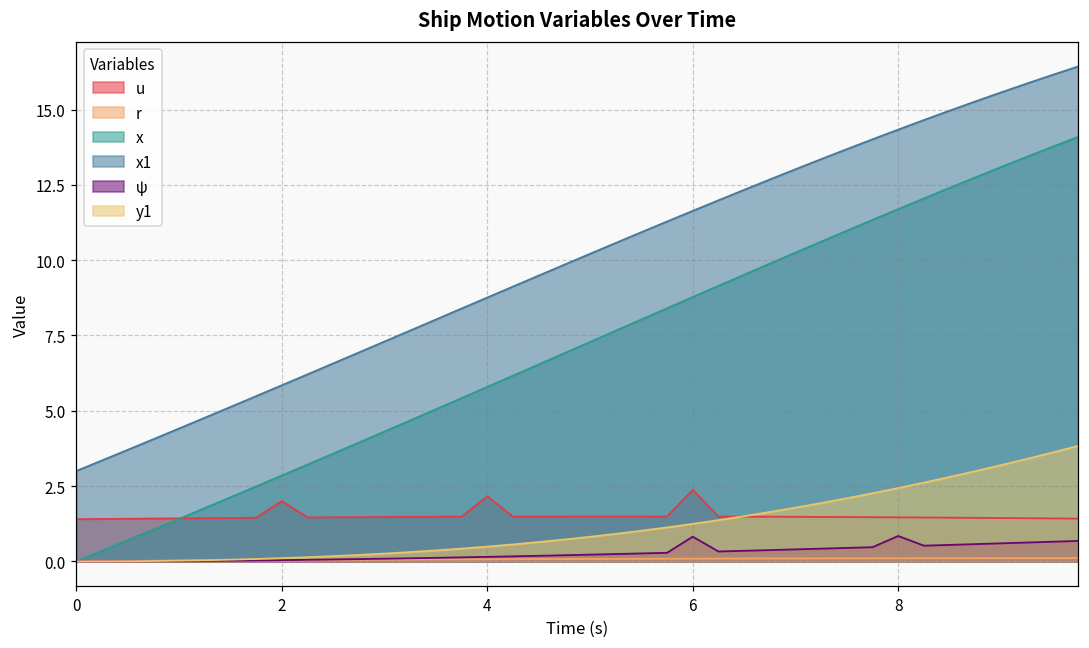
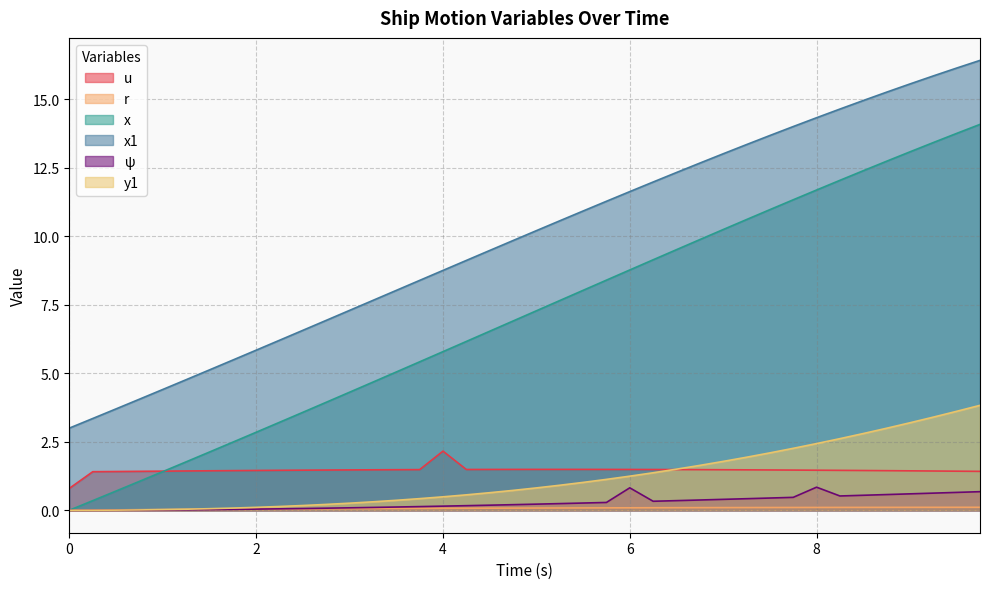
u, 0: 1.4 -> 0.8
u, 2: 2.0 -> 1.5
u, 6: 2.4 -> 1.5
